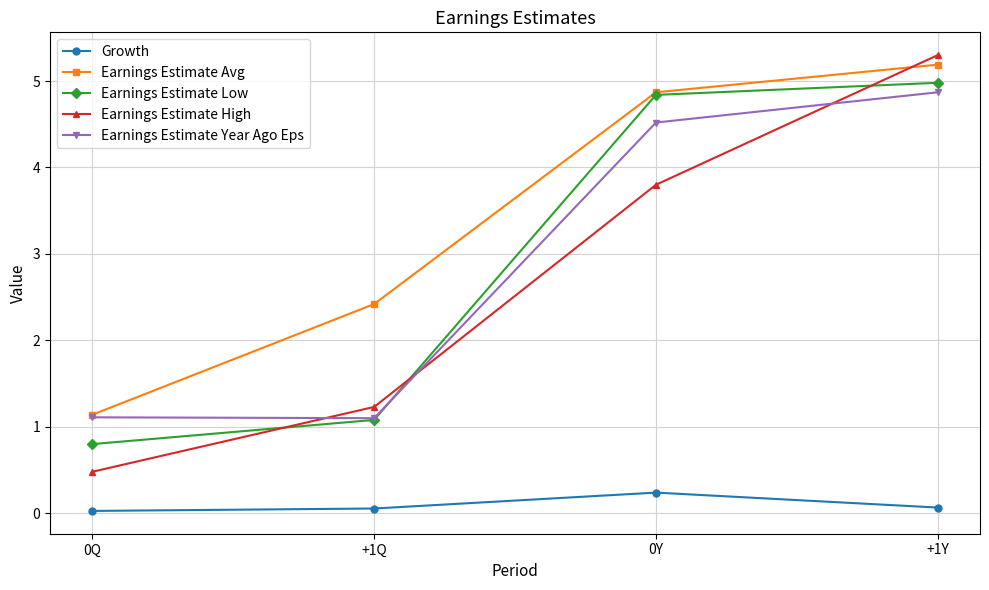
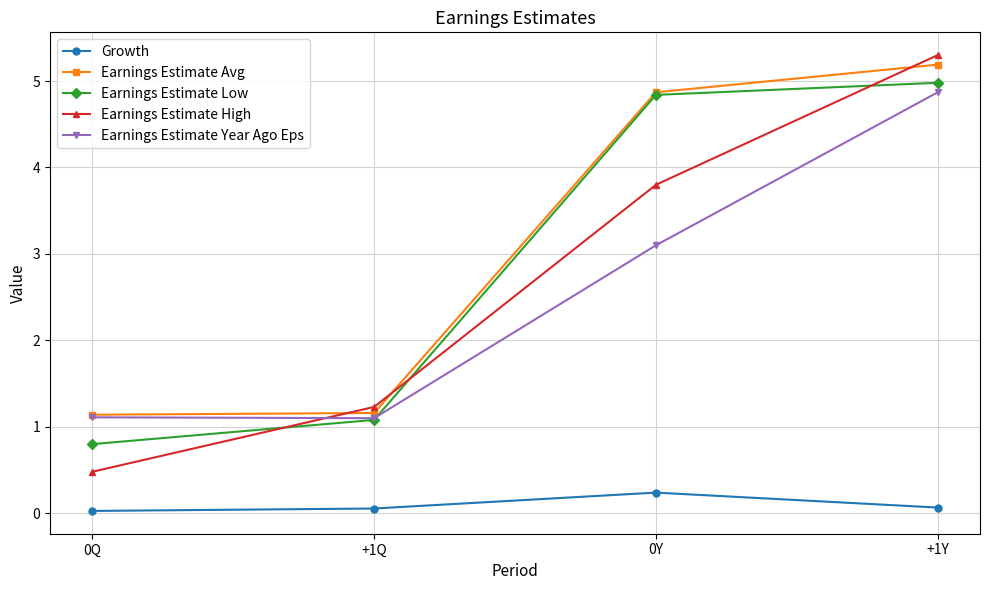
Earnings Estimate Avg, +1Q: 2.4 -> 1.2
Earnings Estimate Year Ago Eps, 0Y: 4.5 -> 3.1
